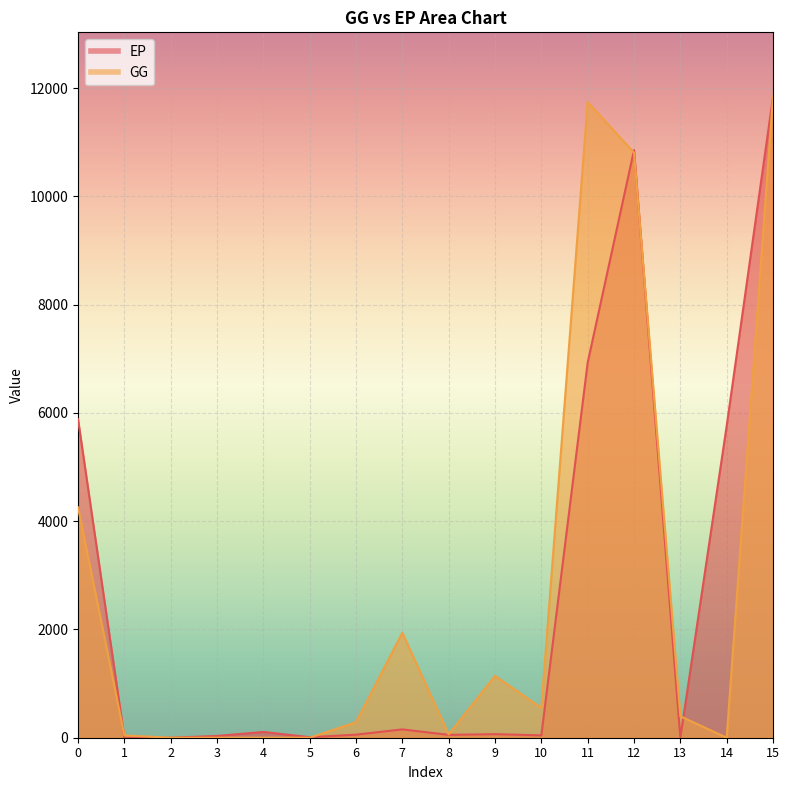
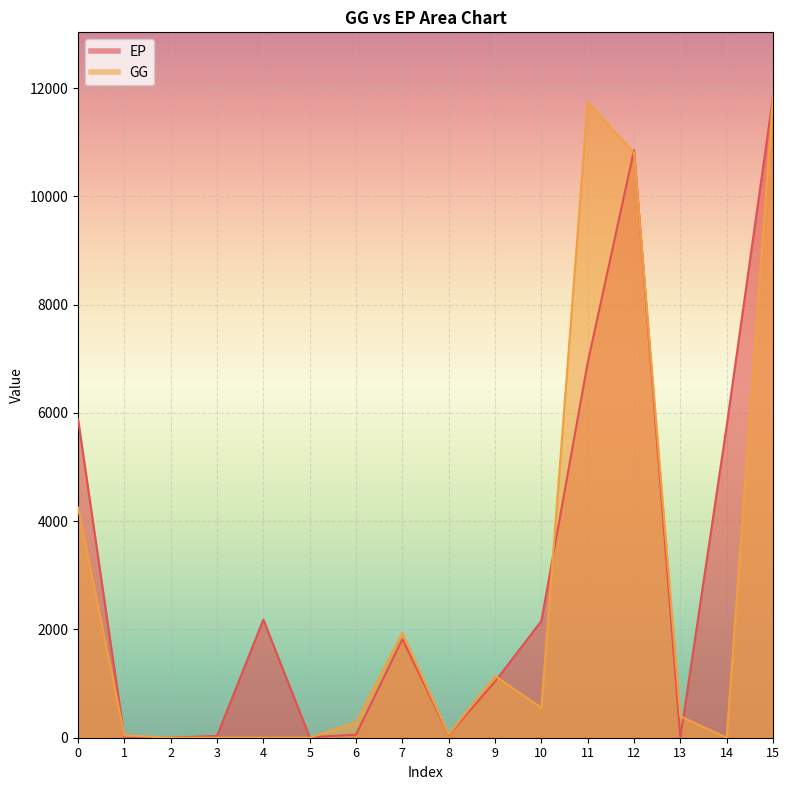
EP, 4: 100 -> 2200
EP, 7: 200 -> 1800
EP, 9: 100 -> 1000
EP, 10: 0 -> 2200
